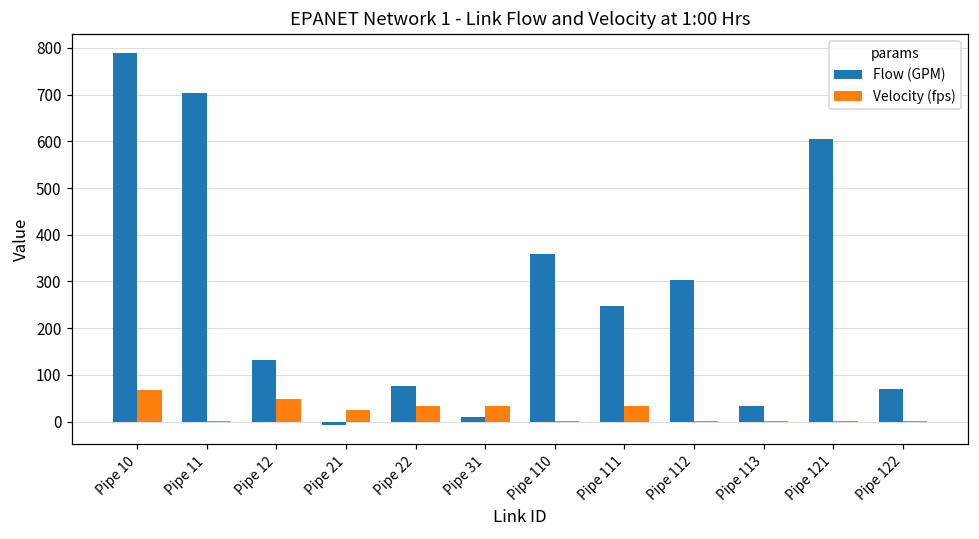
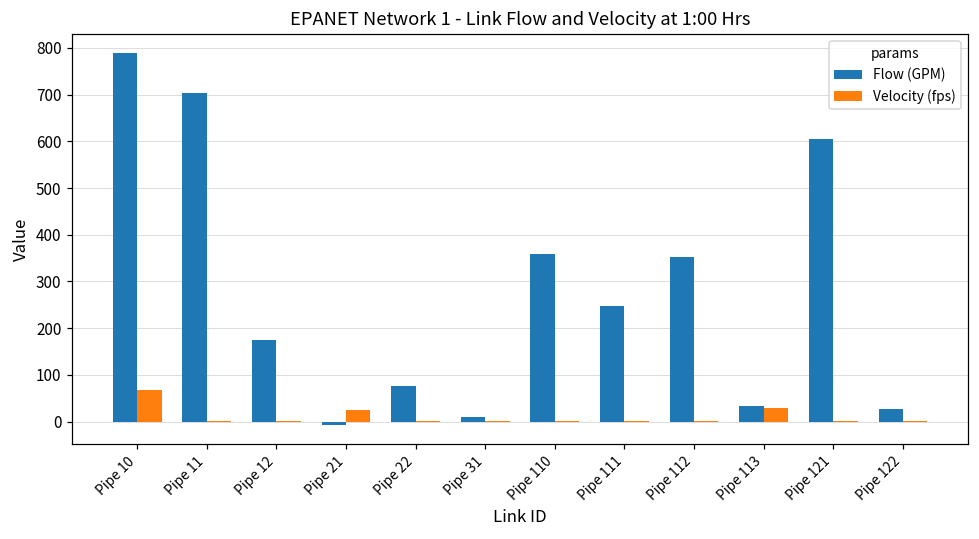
Flow (GPM), Pipe 12: 130 -> 170
Velocity (fps), Pipe 12: 50 -> 0
Velocity (fps), Pipe 22: 30 -> 0
Velocity (fps), Pipe 31: 30 -> 0
Velocity (fps), Pipe 111: 30 -> 0
Flow (GPM), Pipe 112: 300 -> 350
Velocity (fps), Pipe 113: 0 -> 30
Flow (GPM), Pipe 122: 70 -> 30
